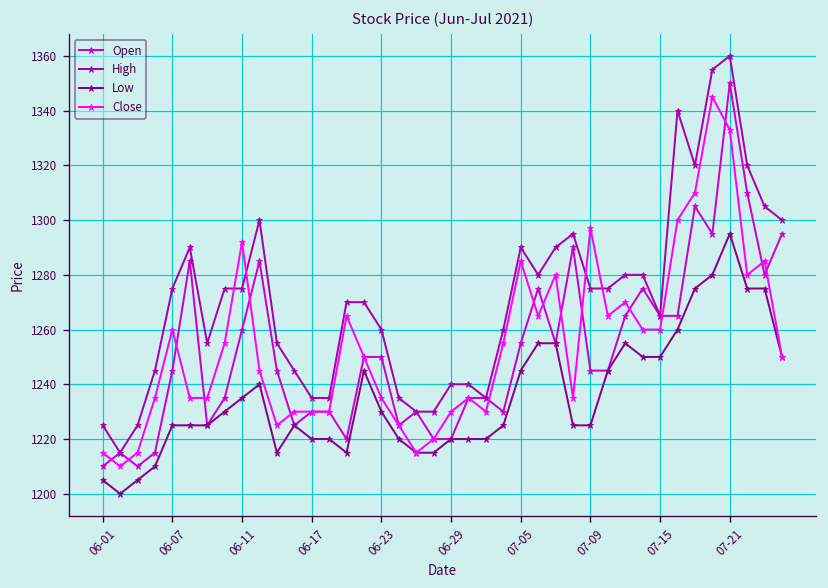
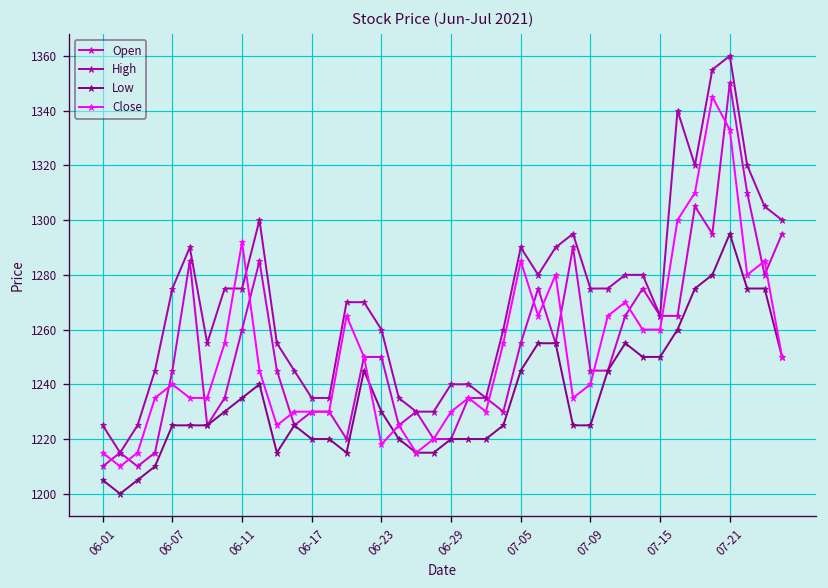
Close, 06-07: 1260 -> 1240
Close, 06-23: 1235 -> 1218
Close, 07-09: 1297 -> 1240
